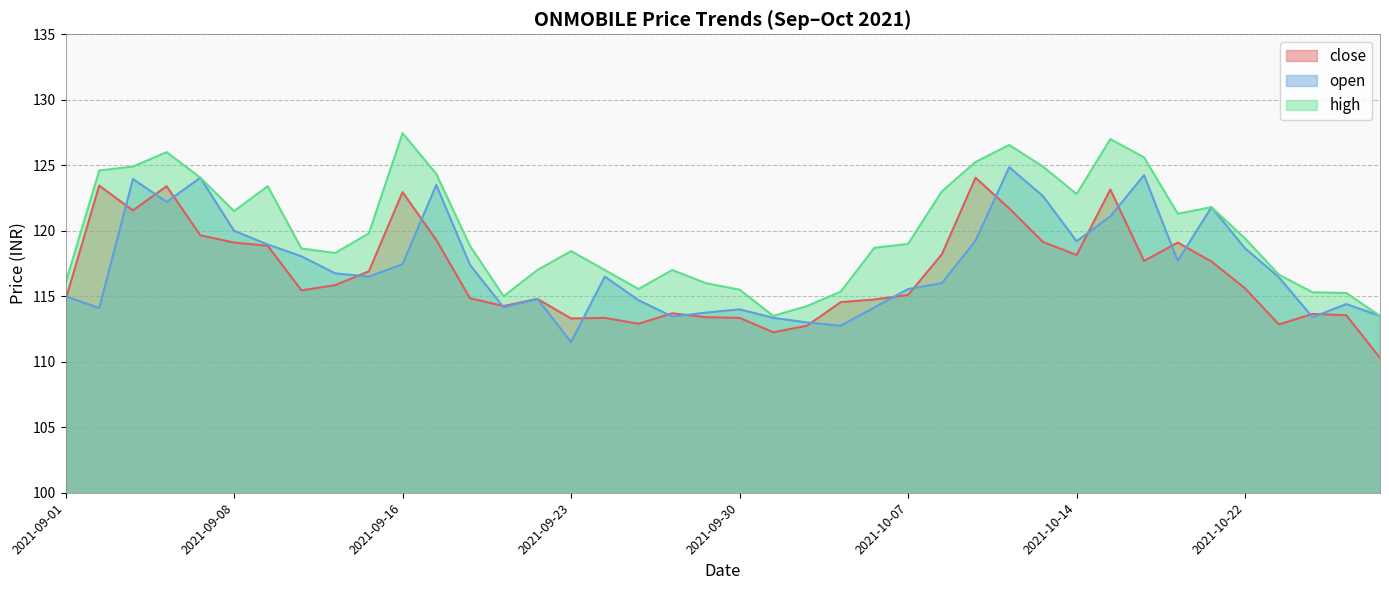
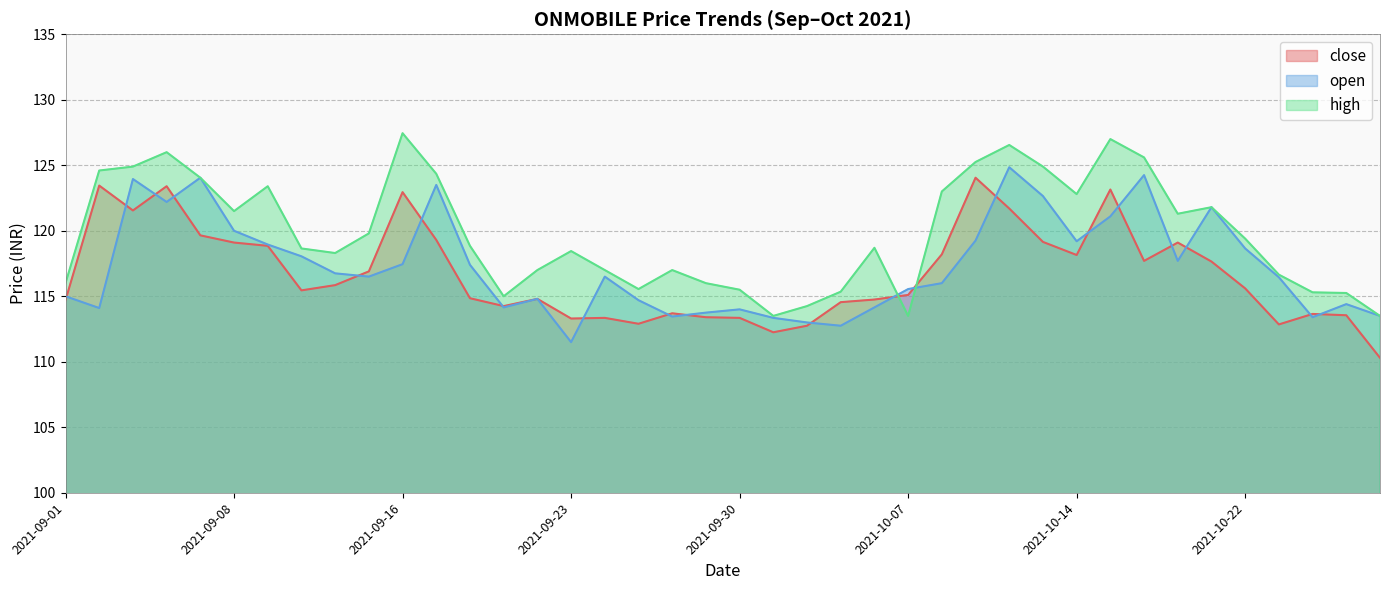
high, 2021-10-07: 119.0 -> 113.5
